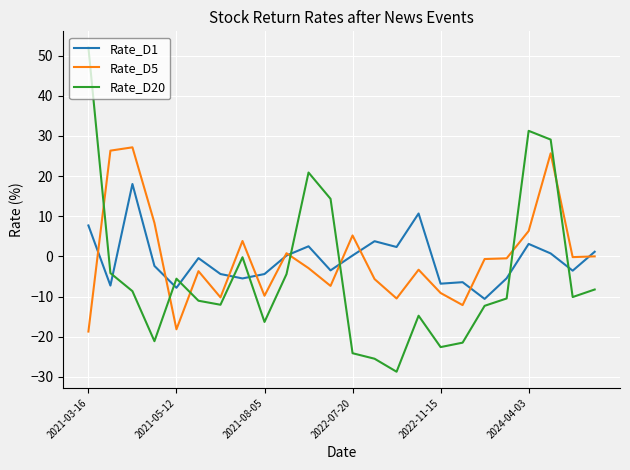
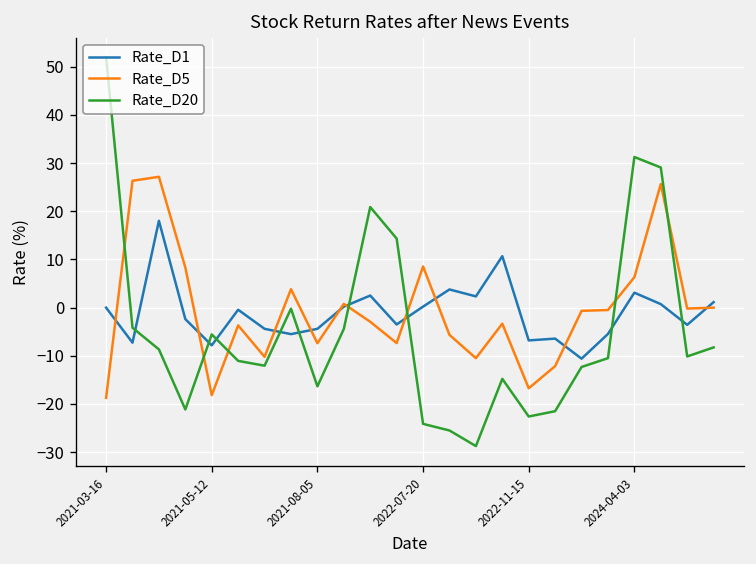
Rate_D1, 2021-03-16: 8 -> 0
Rate_D5, 2021-08-05: -10 -> -7
Rate_D5, 2022-07-20: 5 -> 9
Rate_D5, 2022-11-15: -9 -> -17
